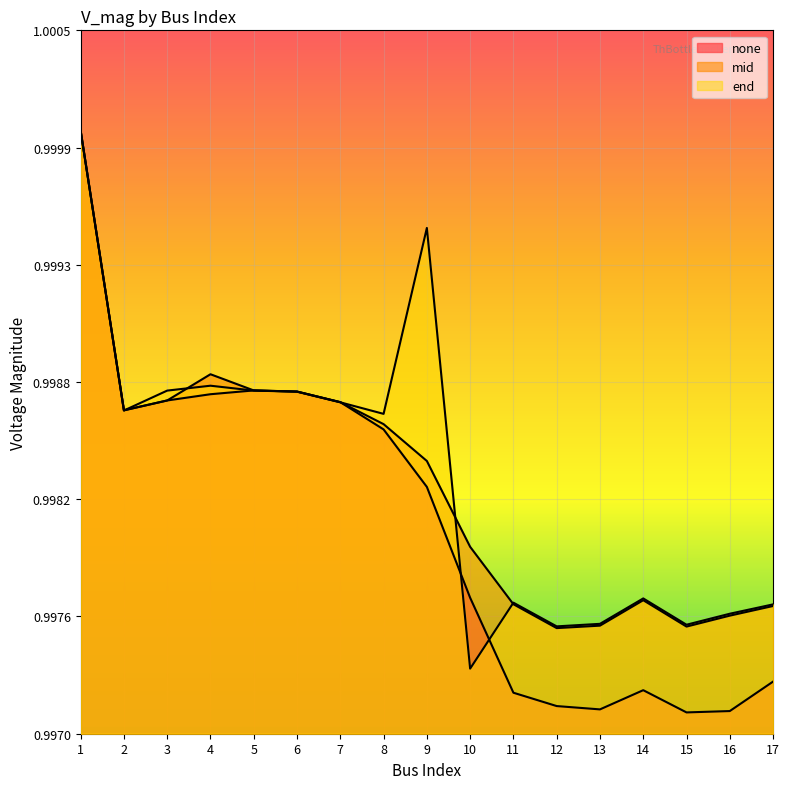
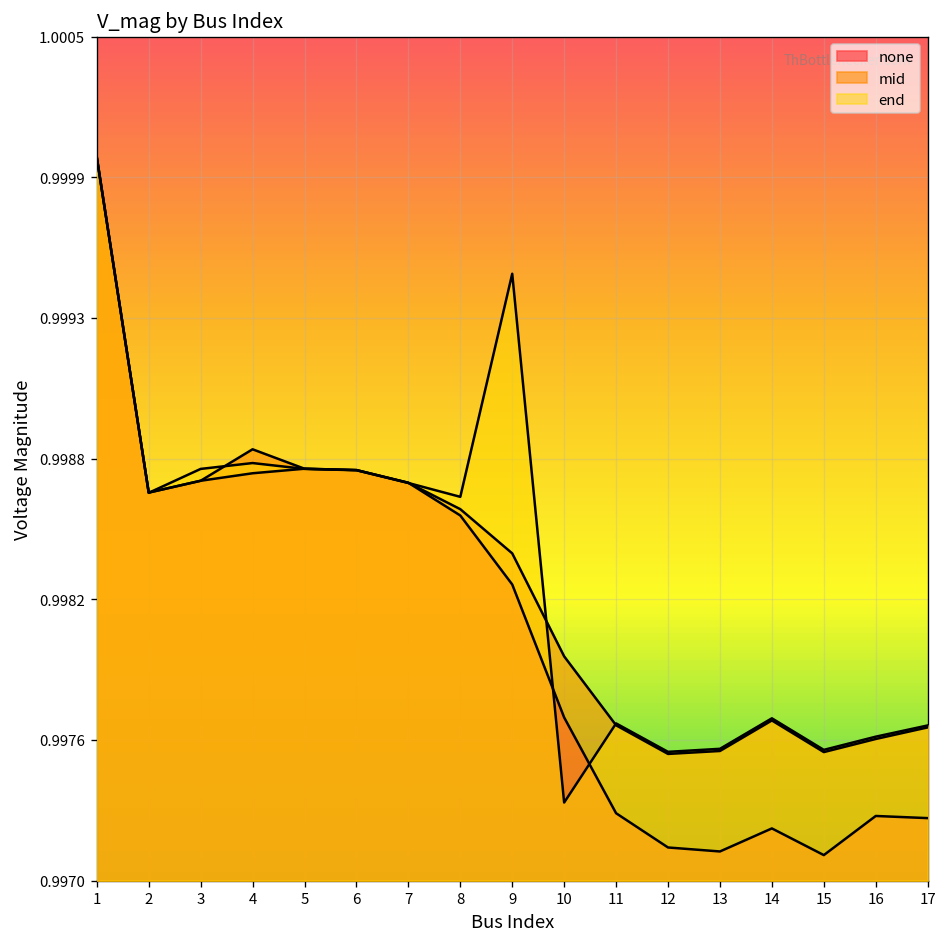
none, 11: 0.99720 -> 0.99728
none, 16: 0.99711 -> 0.99727
